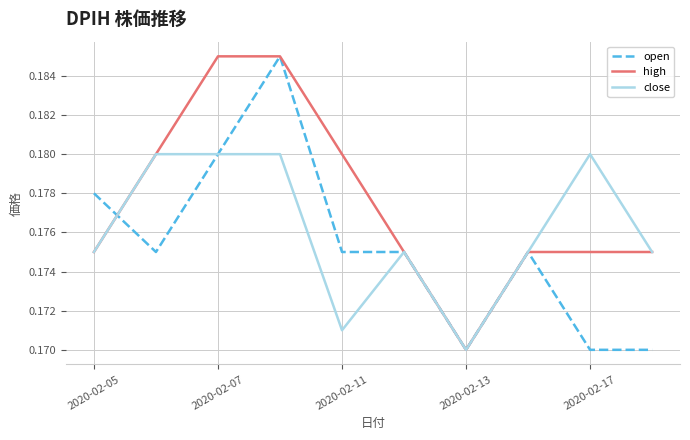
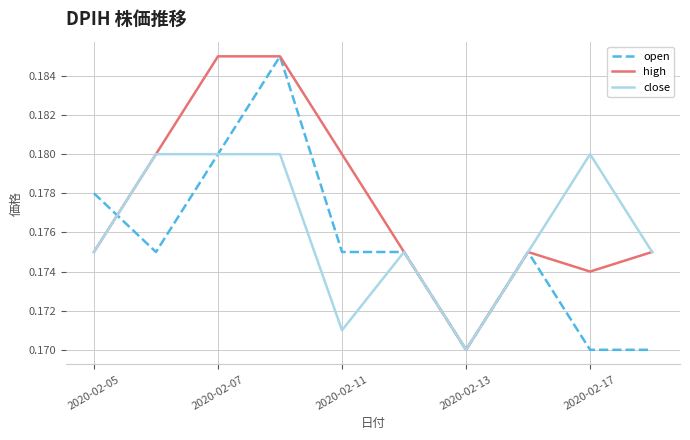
high, 2020-02-17: 0.175 -> 0.174
